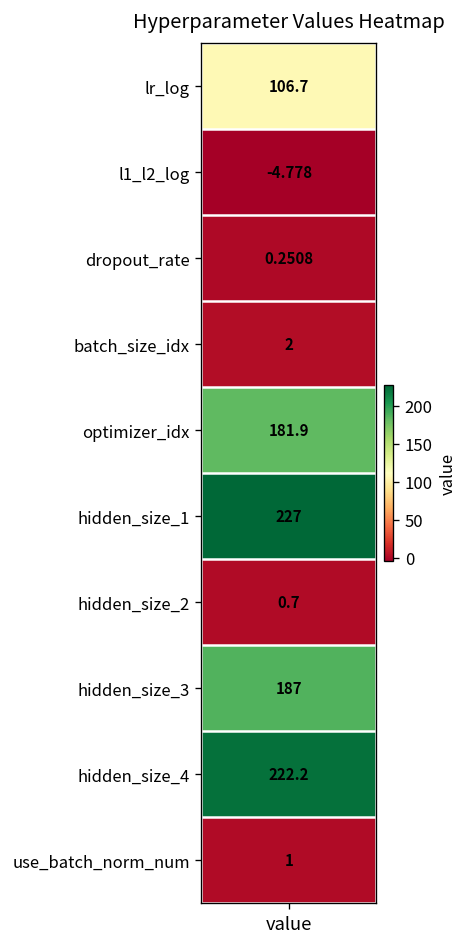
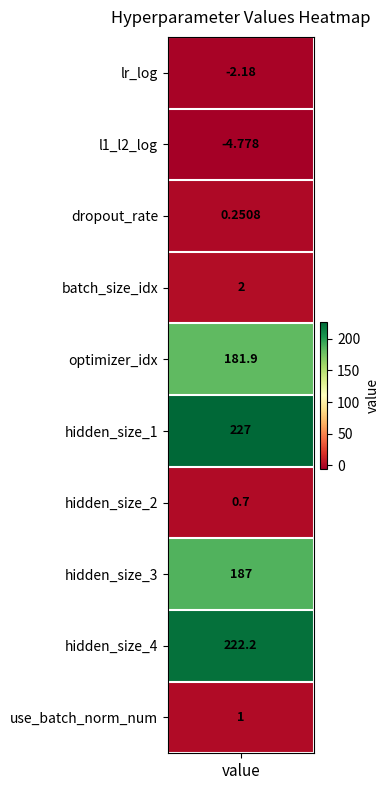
lr_log, value: 106.7 -> -2.18
